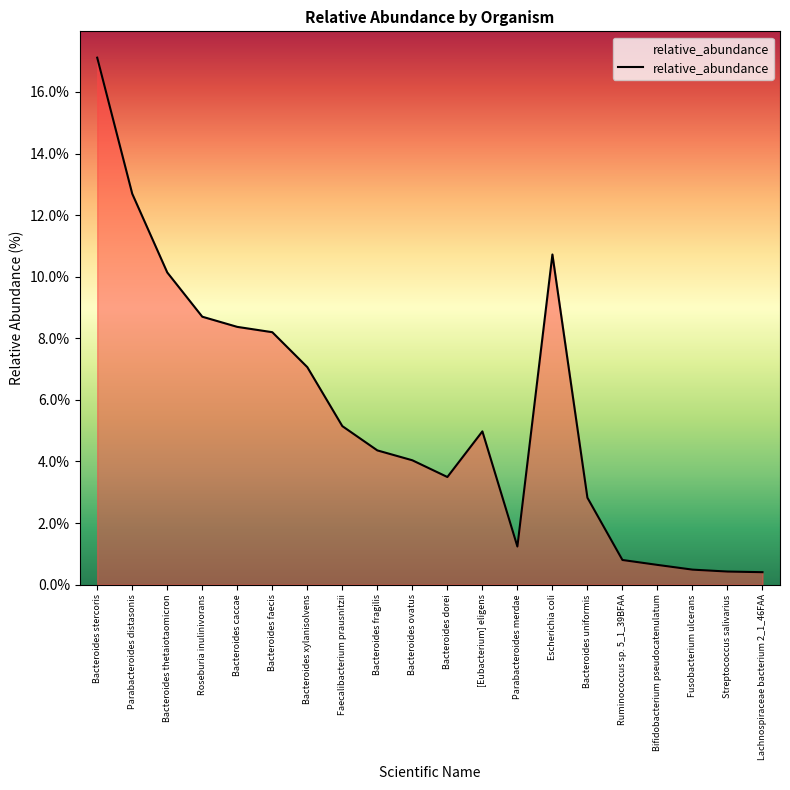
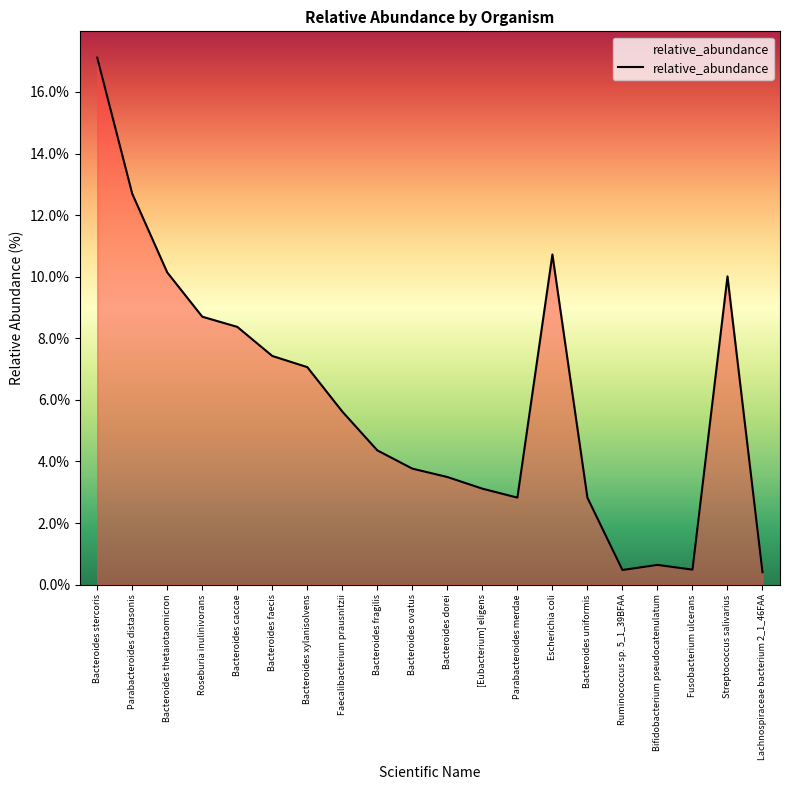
Bacteroides faecis: 8.2% -> 7.4%
Faecalibacterium prausnitzii: 5.1% -> 5.6%
Bacteroides ovatus: 4.0% -> 3.8%
[Eubacterium] eligens: 5.0% -> 3.1%
Parabacteroides merdae: 1.2% -> 2.8%
Ruminococcus sp. 5_1_39BFAA: 0.8% -> 0.5%
Streptococcus salivarius: 0.4% -> 10.0%
